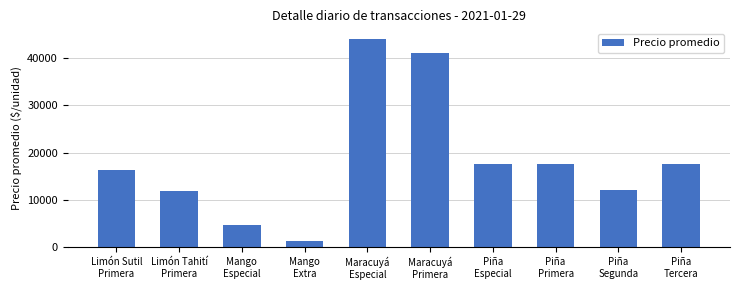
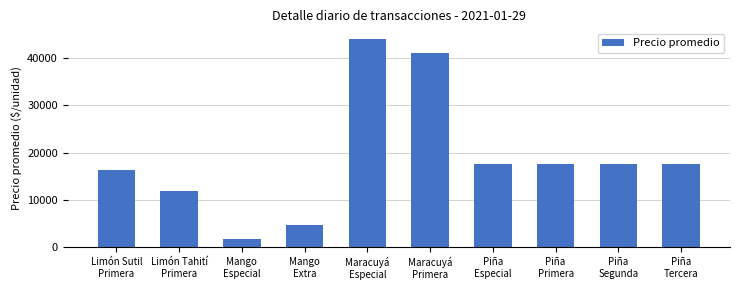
Mango Especial: 5000 -> 2000
Mango Extra: 1000 -> 5000
Piña Segunda: 12000 -> 18000
